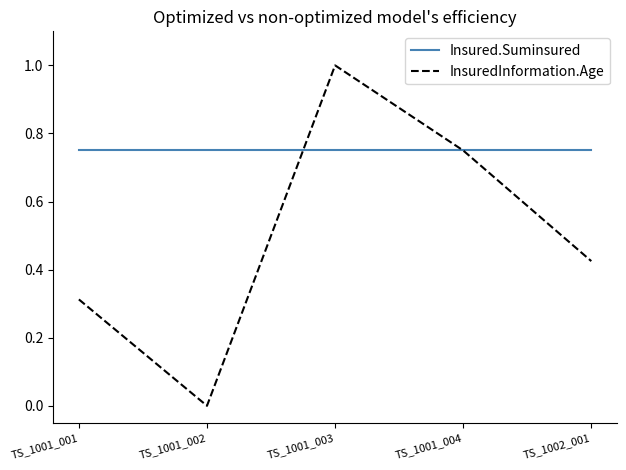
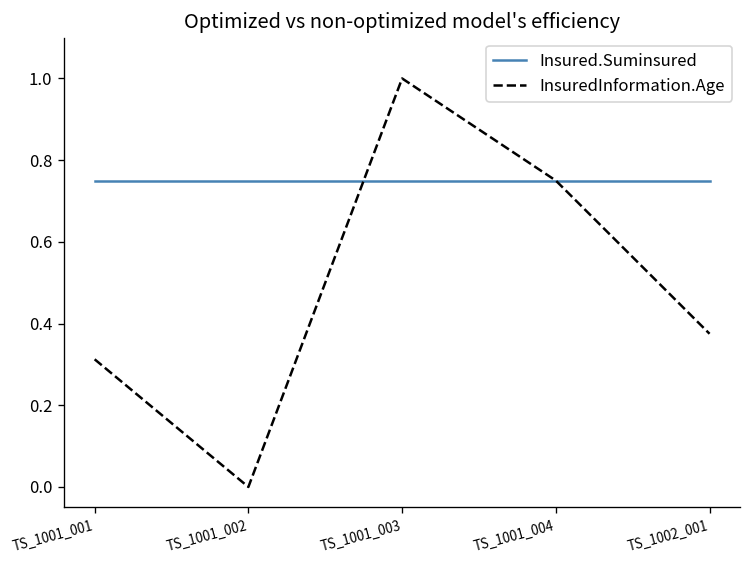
InsuredInformation.Age, TS_1002_001: 0.43 -> 0.38
